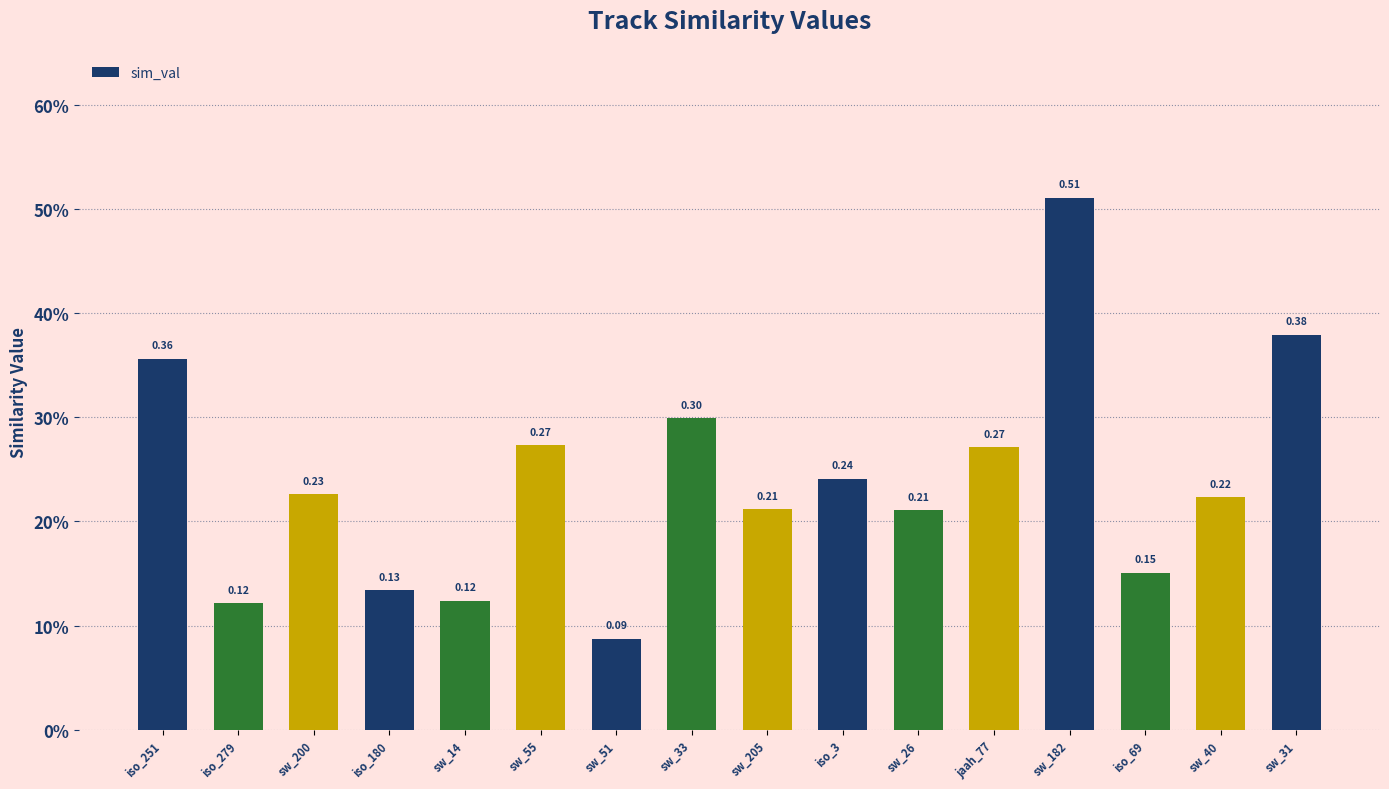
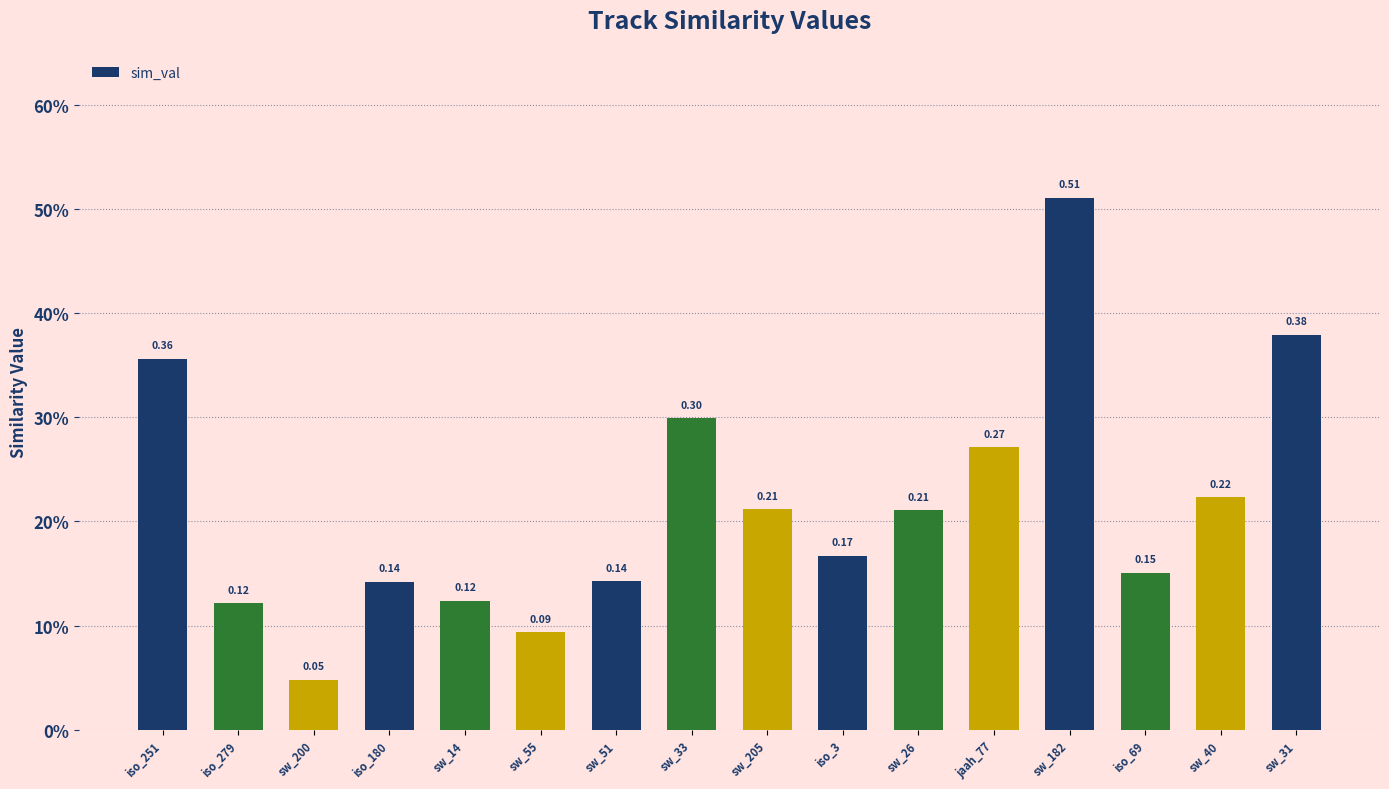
sw_200: 0.23 -> 0.05
iso_180: 0.13 -> 0.14
sw_55: 0.27 -> 0.09
sw_51: 0.09 -> 0.14
iso_3: 0.24 -> 0.17
